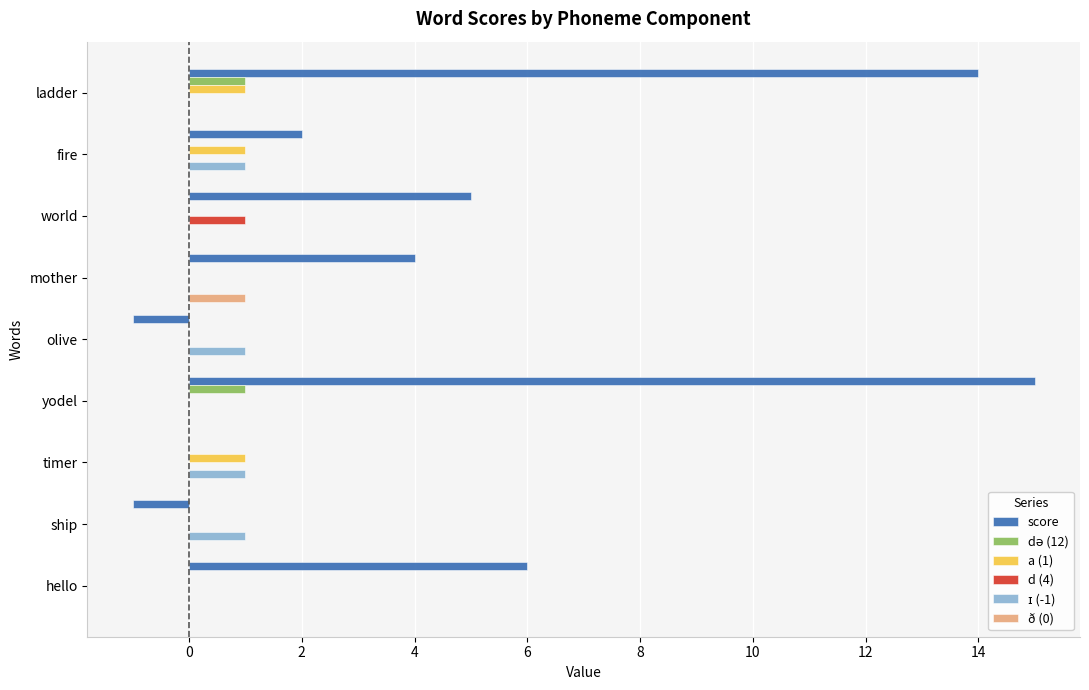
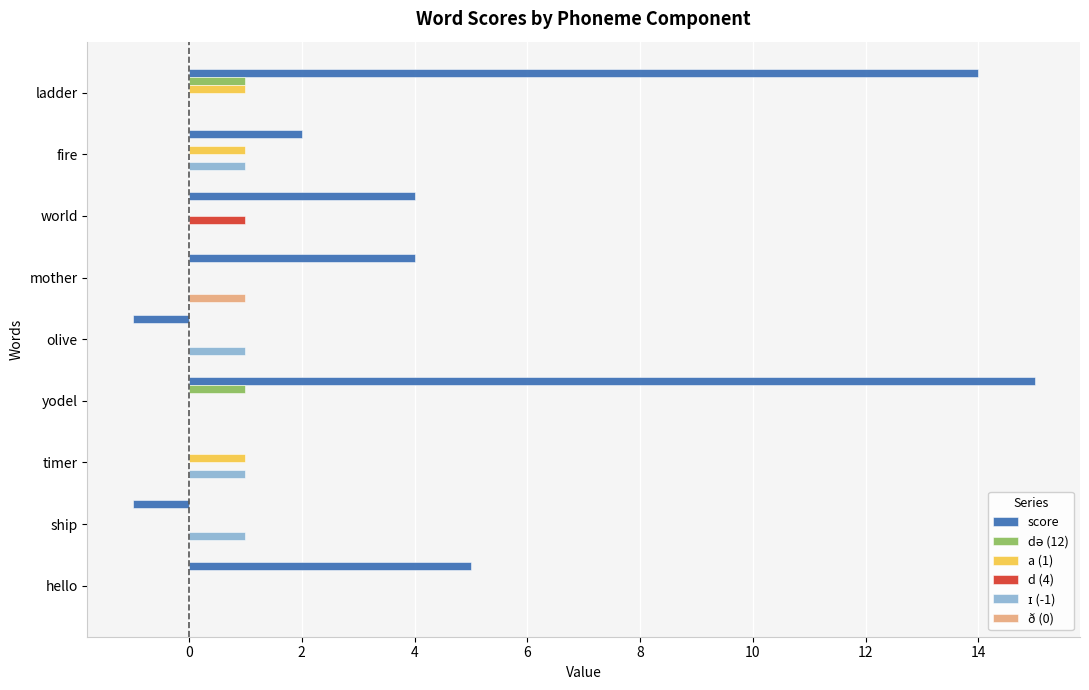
score, world: 5 -> 4
score, hello: 6 -> 5
